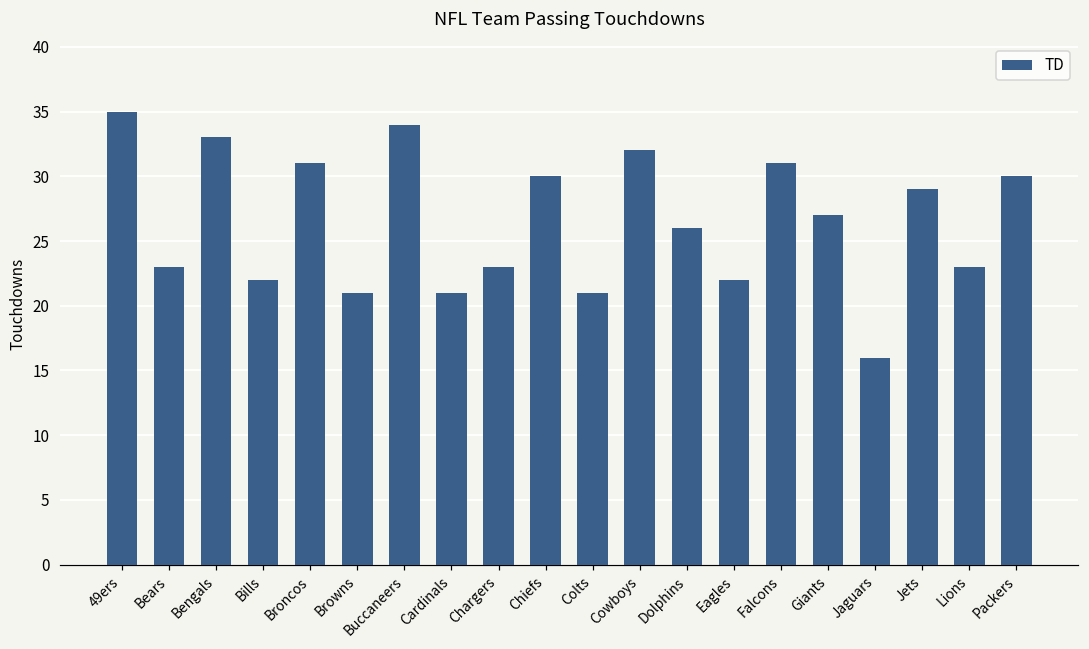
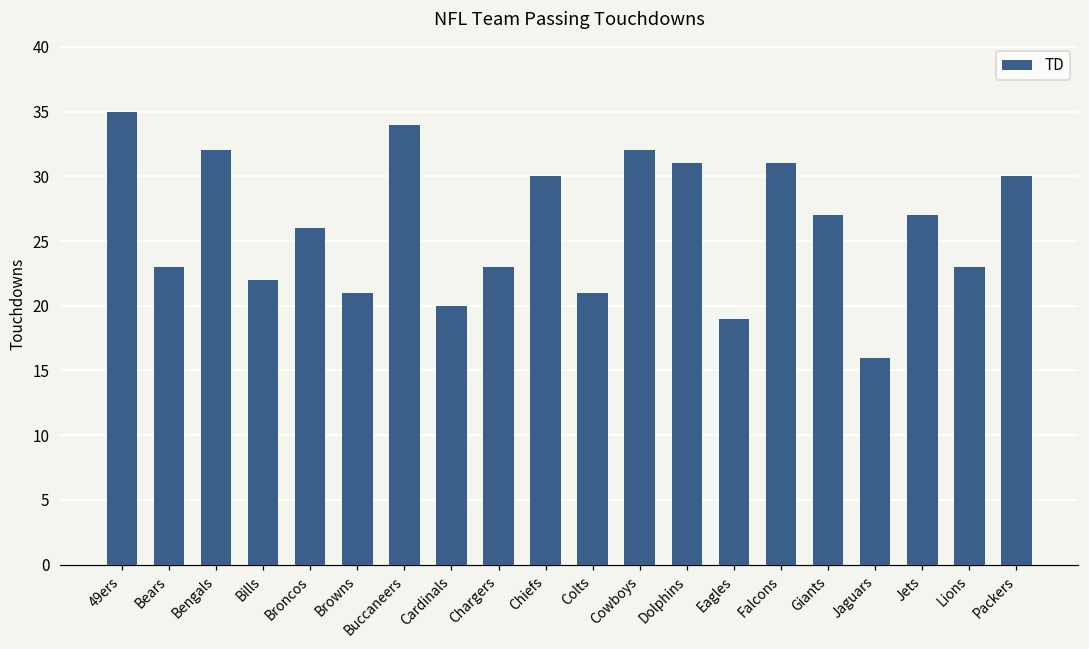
Bengals: 33 -> 32
Broncos: 31 -> 26
Cardinals: 21 -> 20
Dolphins: 26 -> 31
Eagles: 22 -> 19
Jets: 29 -> 27
